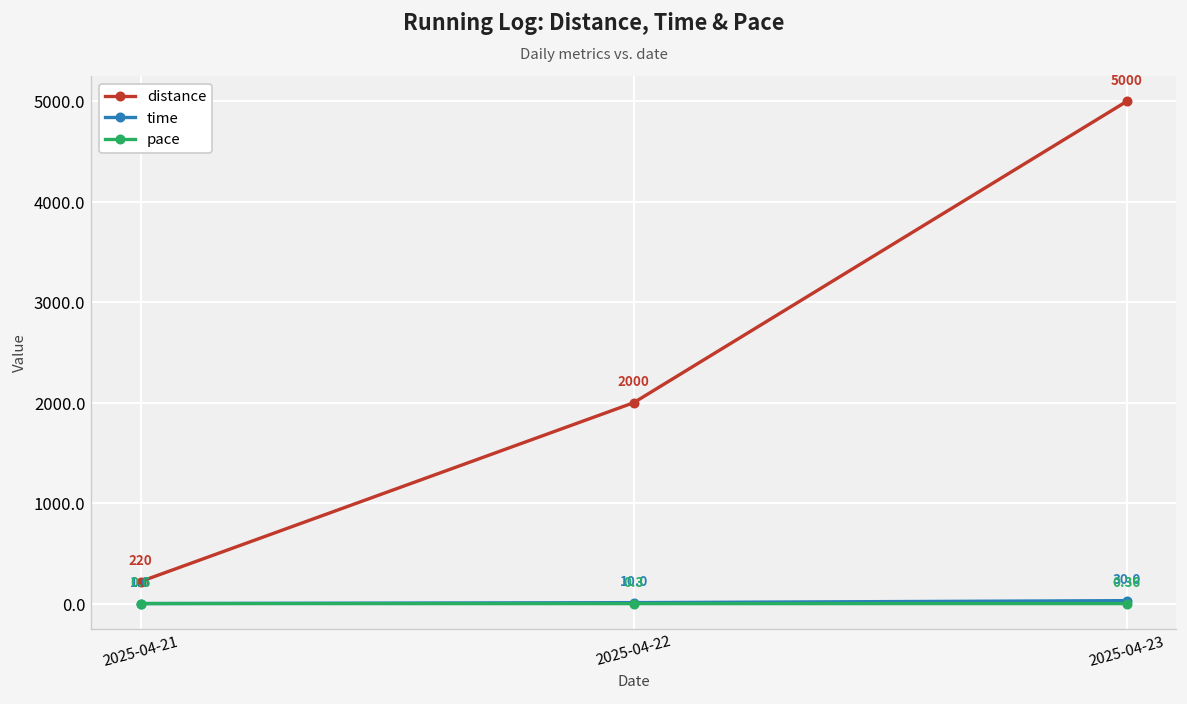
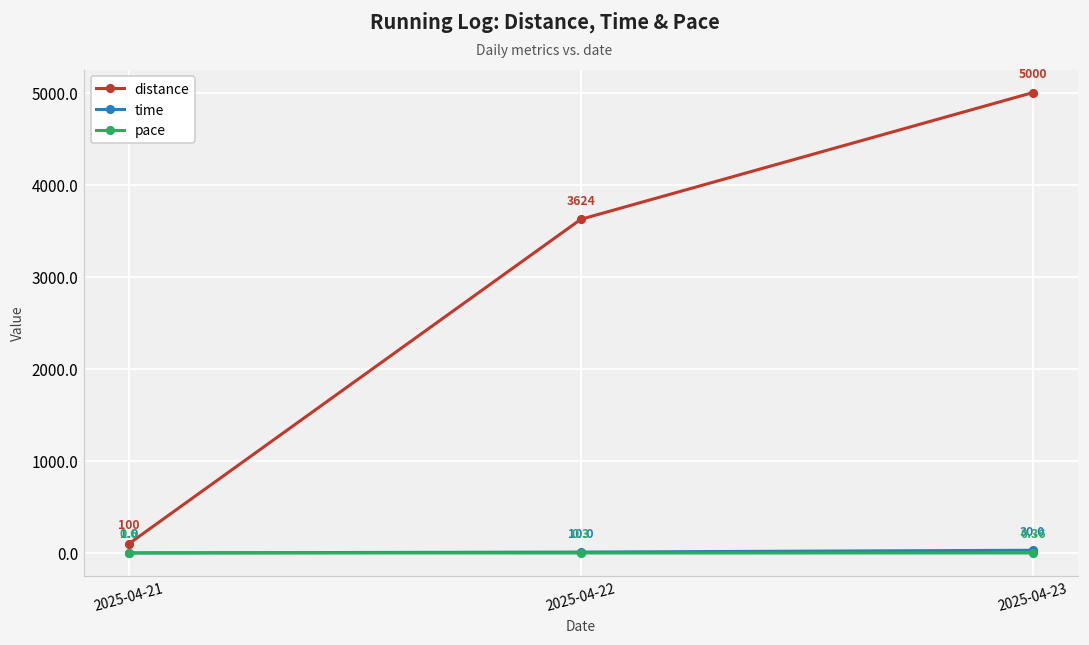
distance, 2025-04-21: 220 -> 100
distance, 2025-04-22: 2000 -> 3624
